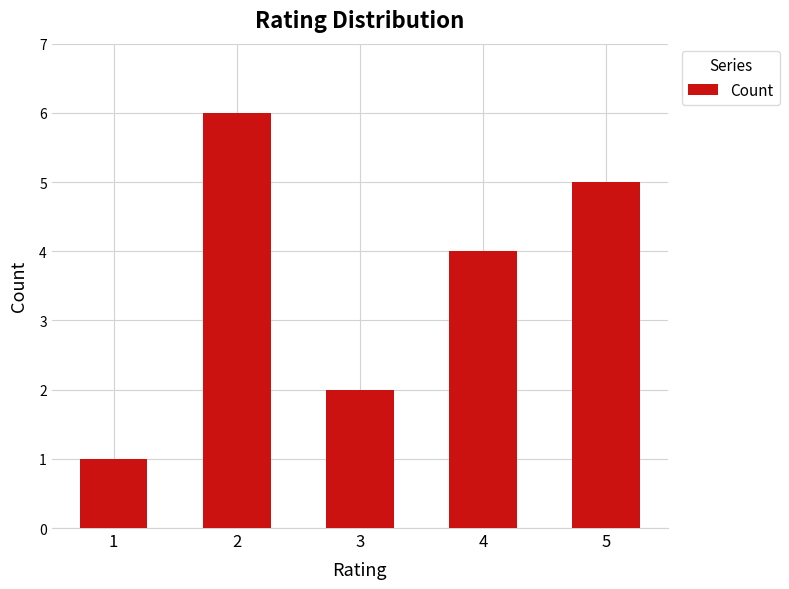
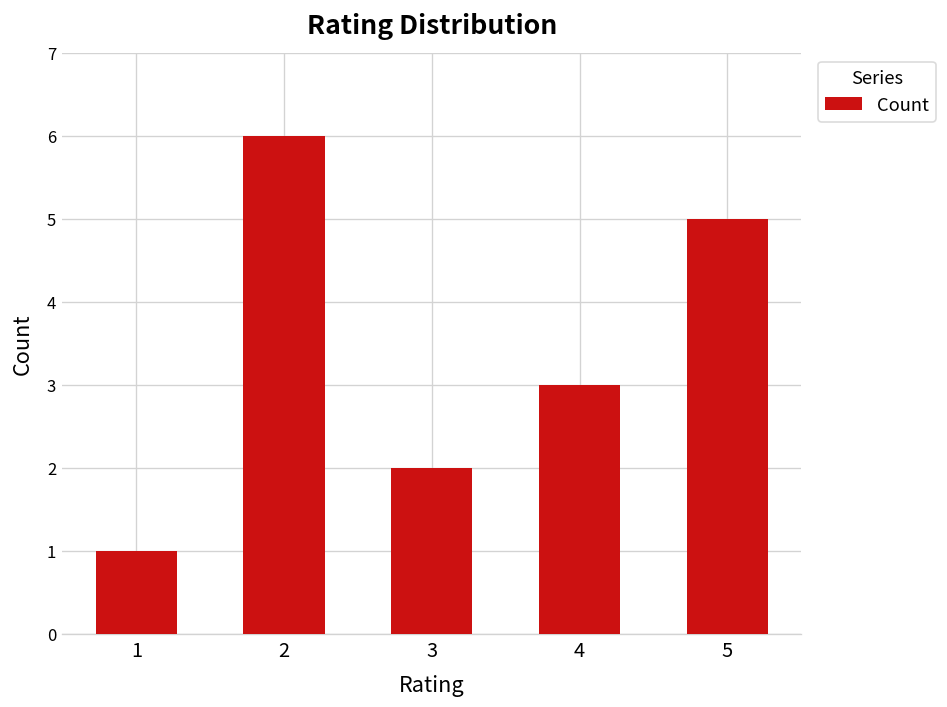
4: 4 -> 3
